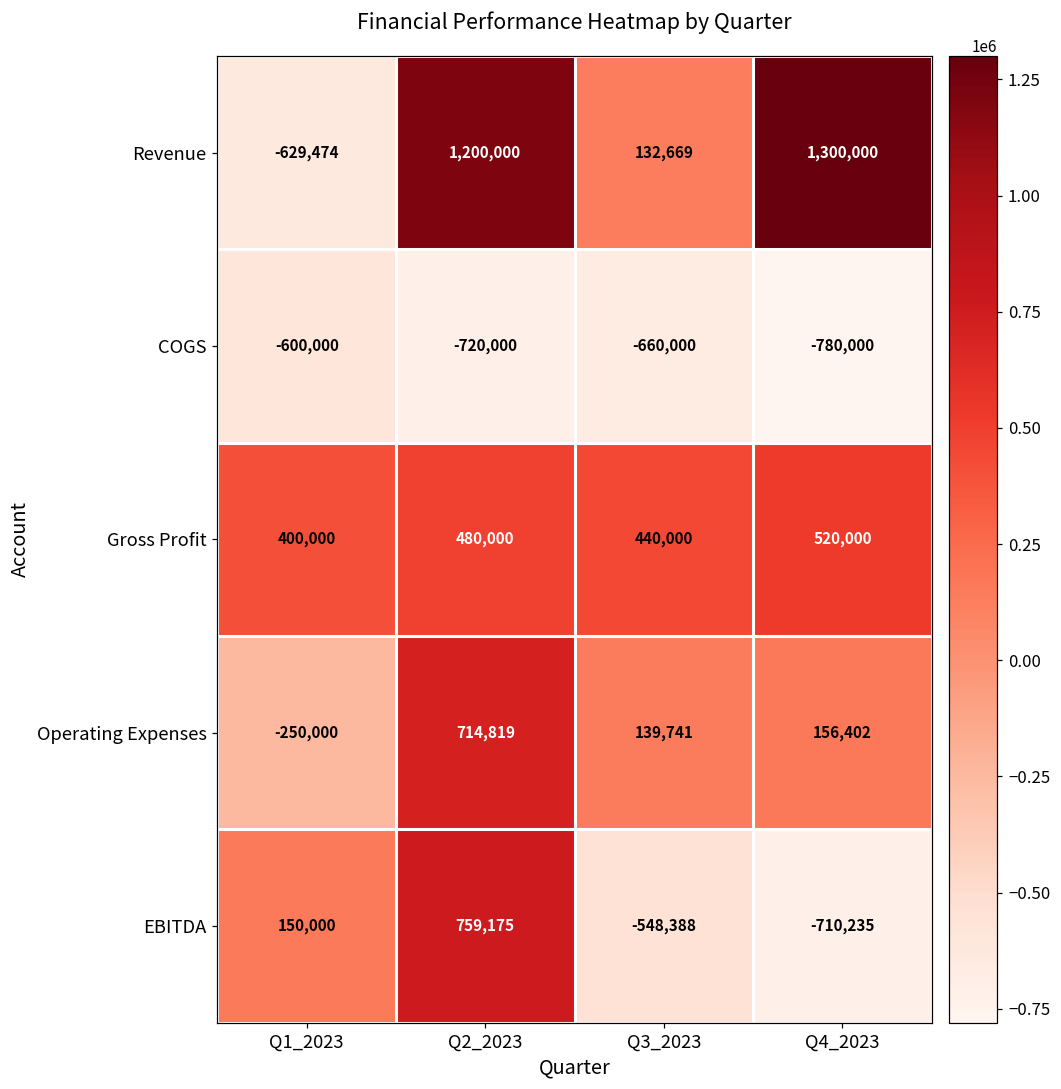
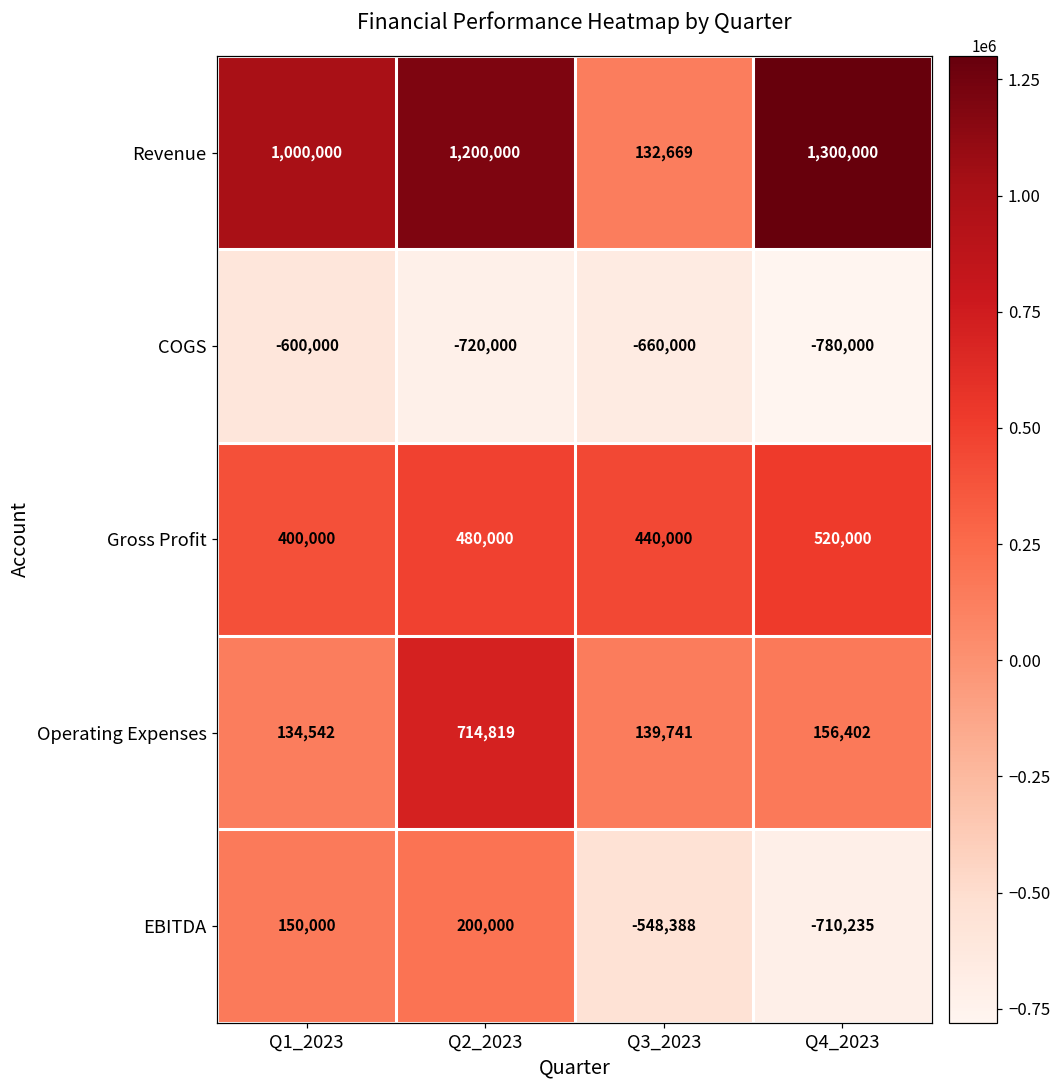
Revenue, Q1_2023: -629,474 -> 1,000,000
Operating Expenses, Q1_2023: -250,000 -> 134,542
EBITDA, Q2_2023: 759,175 -> 200,000
